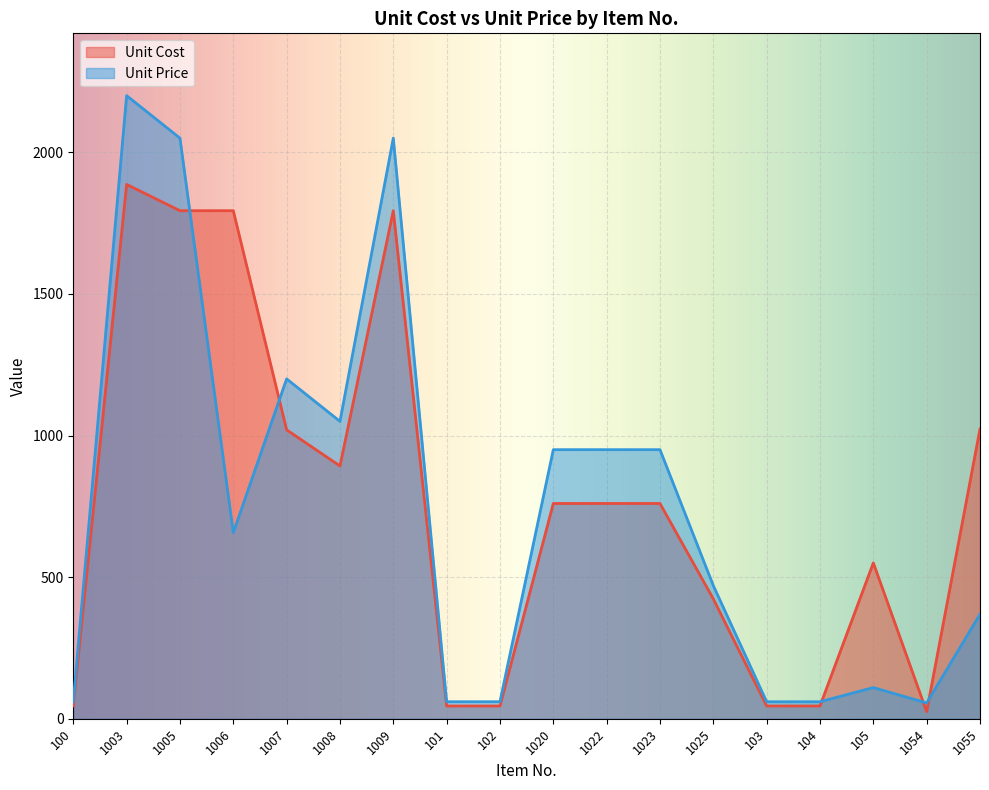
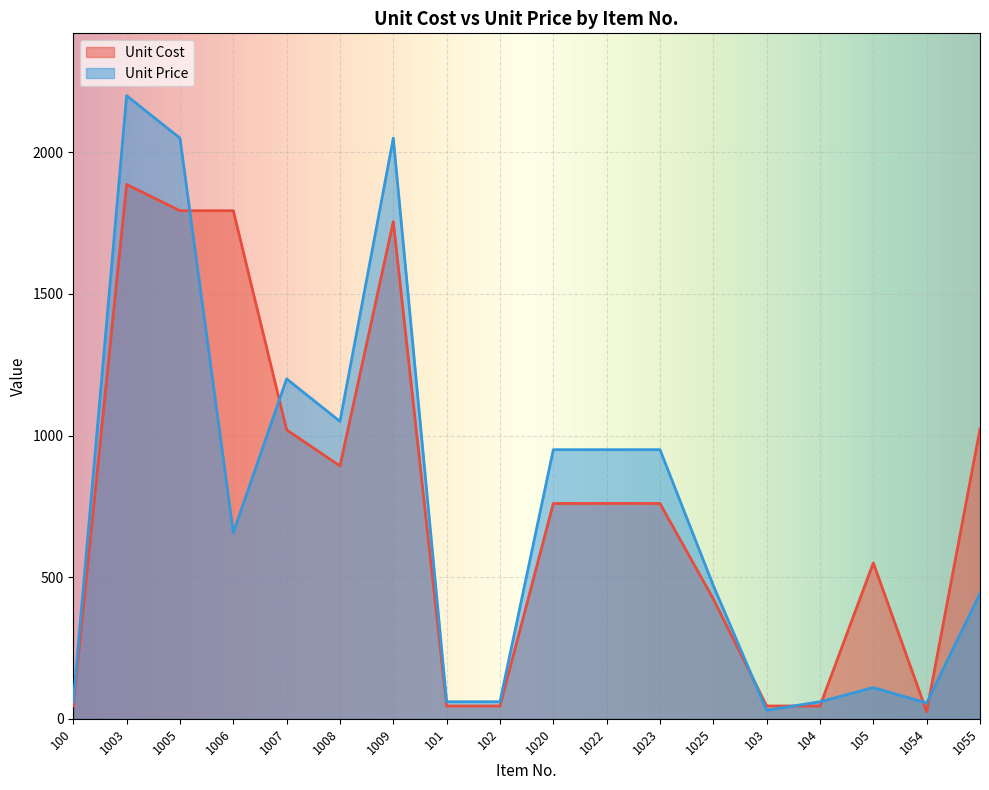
Unit Cost, 1009: 1790 -> 1760
Unit Price, 103: 60 -> 30
Unit Price, 1055: 370 -> 440
